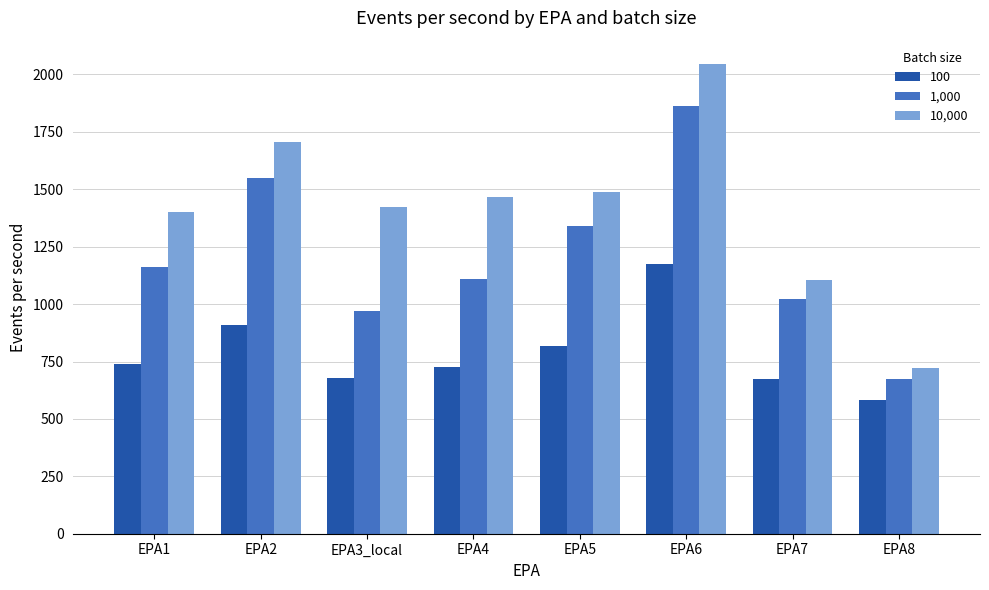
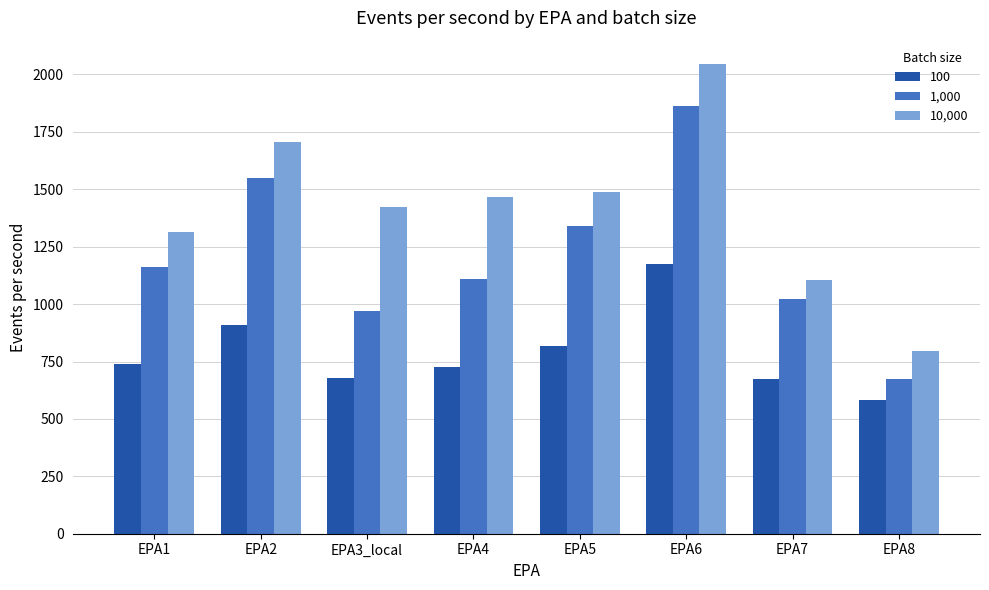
10,000, EPA1: 1400 -> 1310
10,000, EPA8: 720 -> 800
